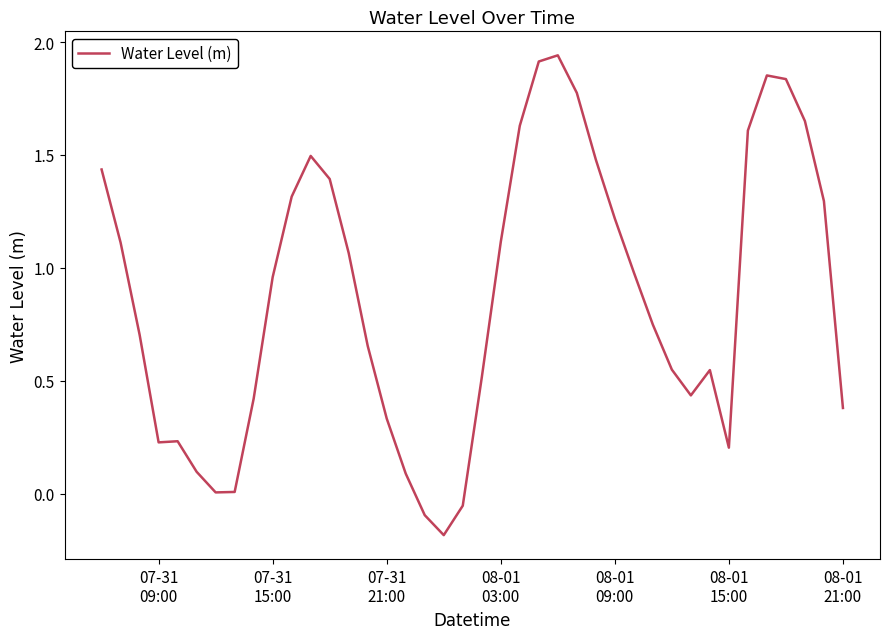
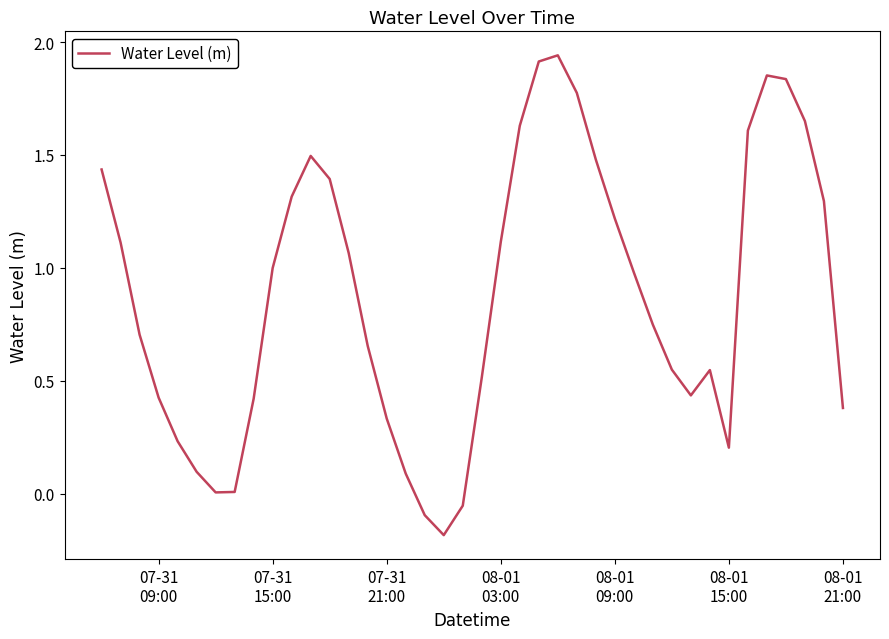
07-31 09:00: 0.23 -> 0.42
07-31 15:00: 0.96 -> 1.00
